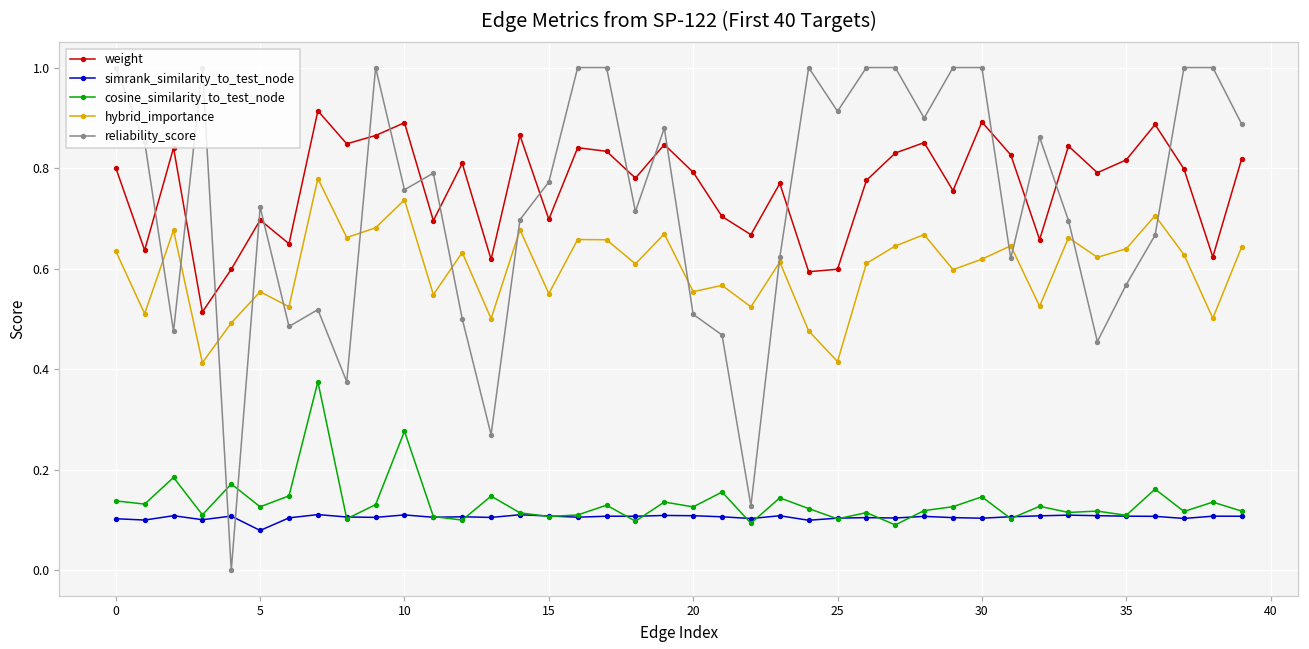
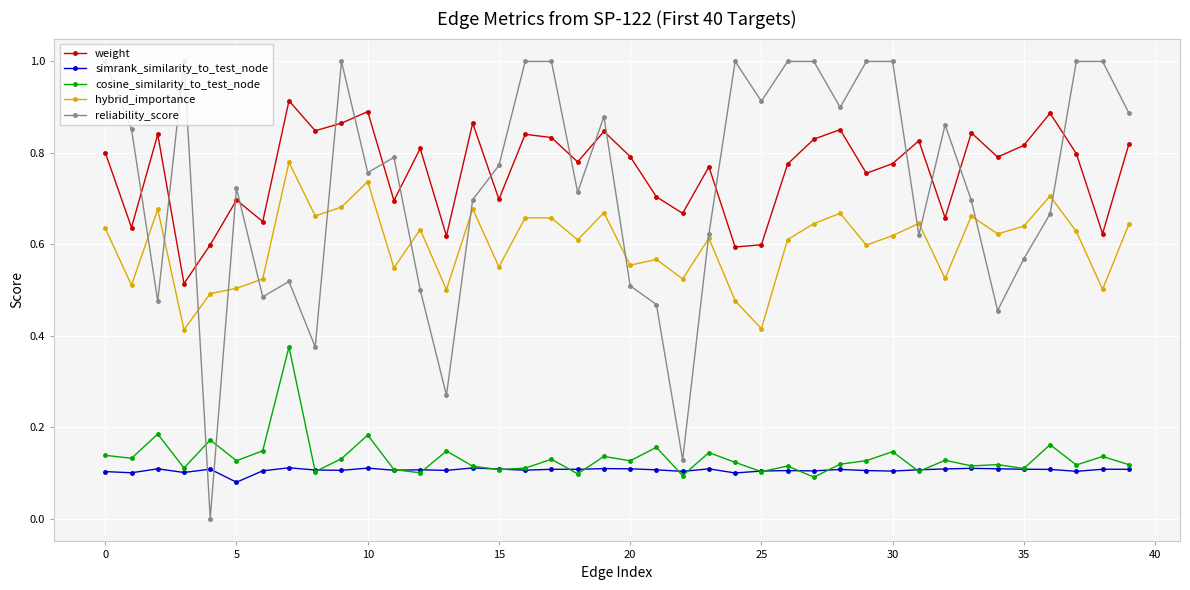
hybrid_importance, 5: 0.55 -> 0.50
cosine_similarity_to_test_node, 10: 0.28 -> 0.18
weight, 30: 0.89 -> 0.78
